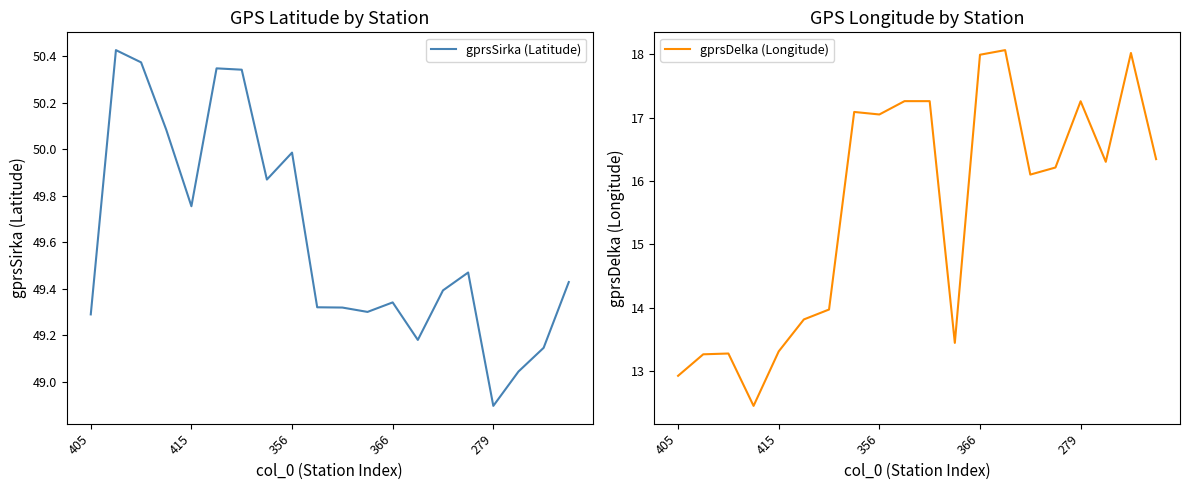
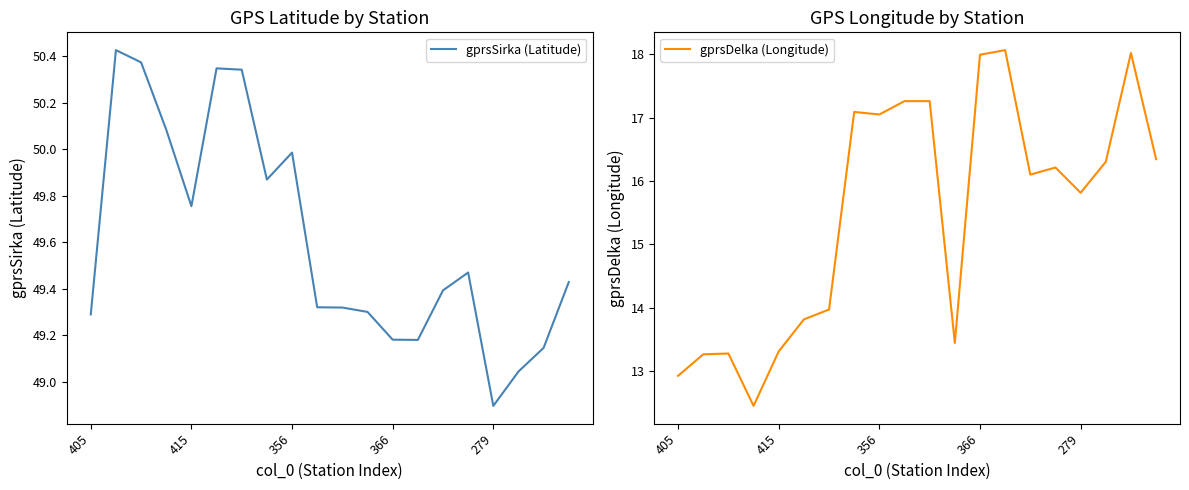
GPS Latitude by Station, 366: 49.34 -> 49.18
GPS Longitude by Station, 279: 17.3 -> 15.8
